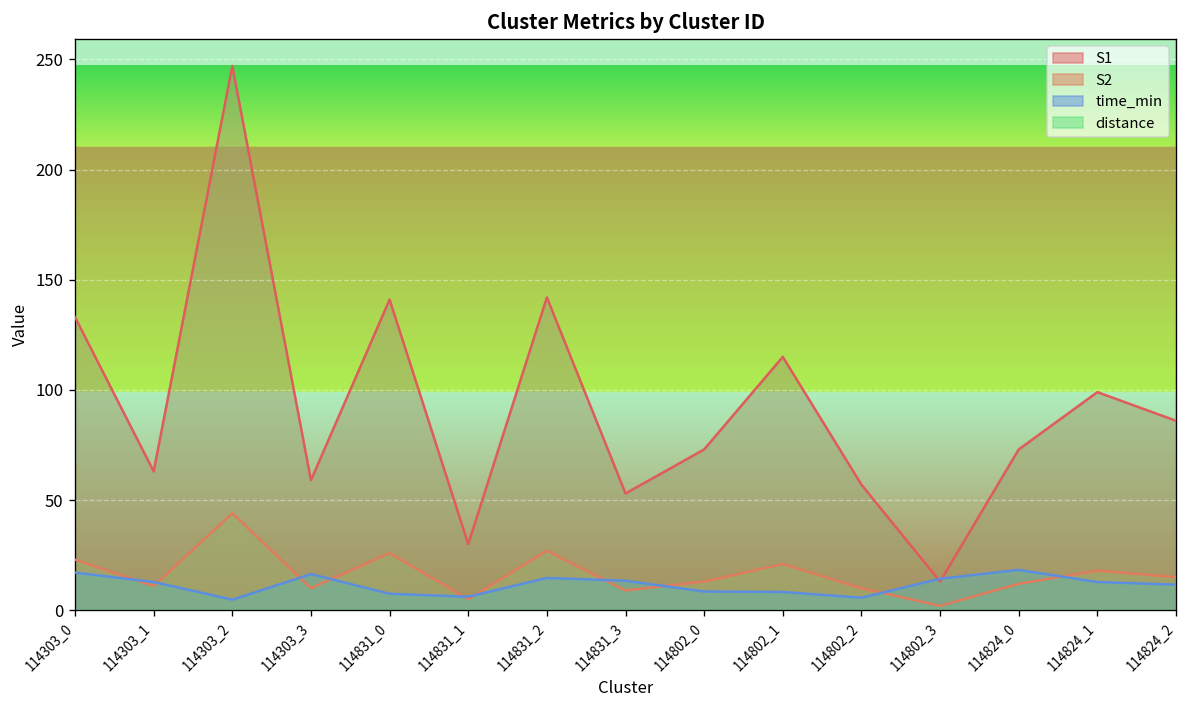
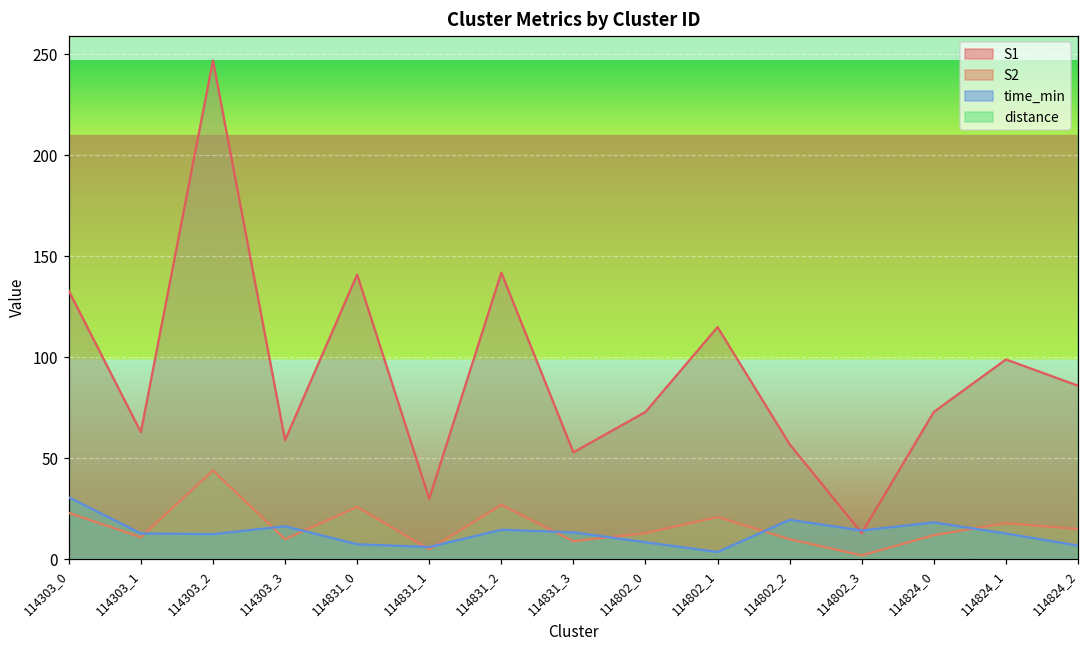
time_min, 114303_0: 17 -> 31
time_min, 114303_2: 5 -> 13
time_min, 114802_1: 8 -> 4
time_min, 114802_2: 6 -> 20
time_min, 114824_2: 12 -> 7
